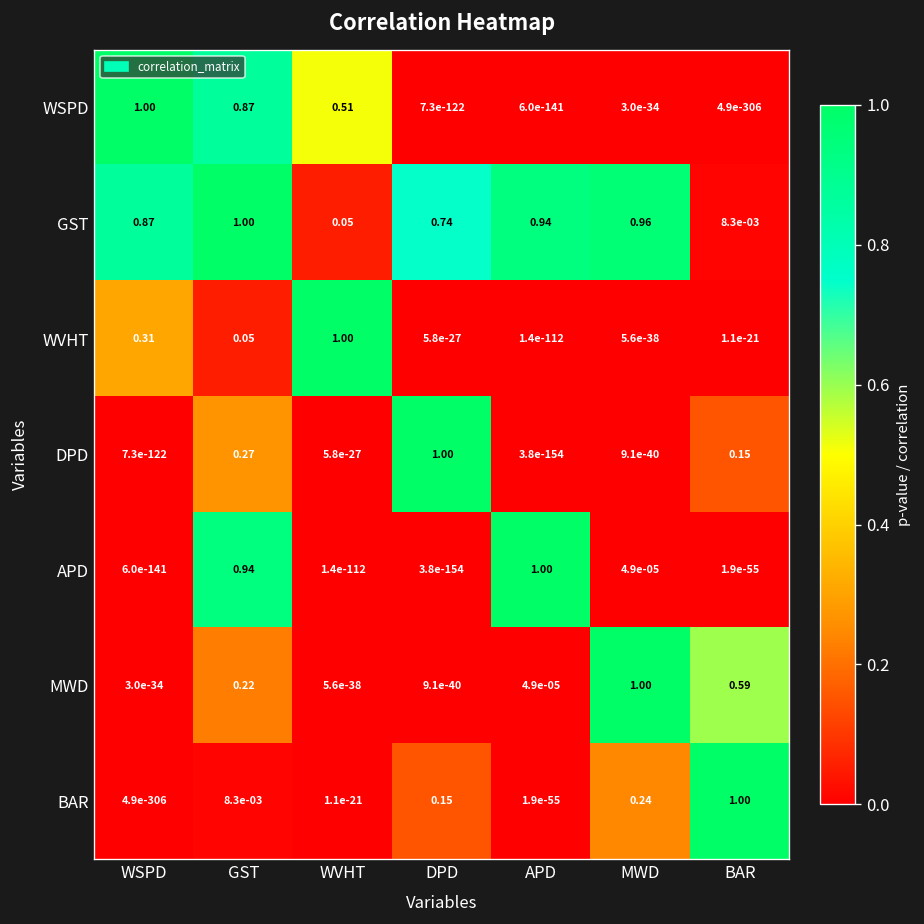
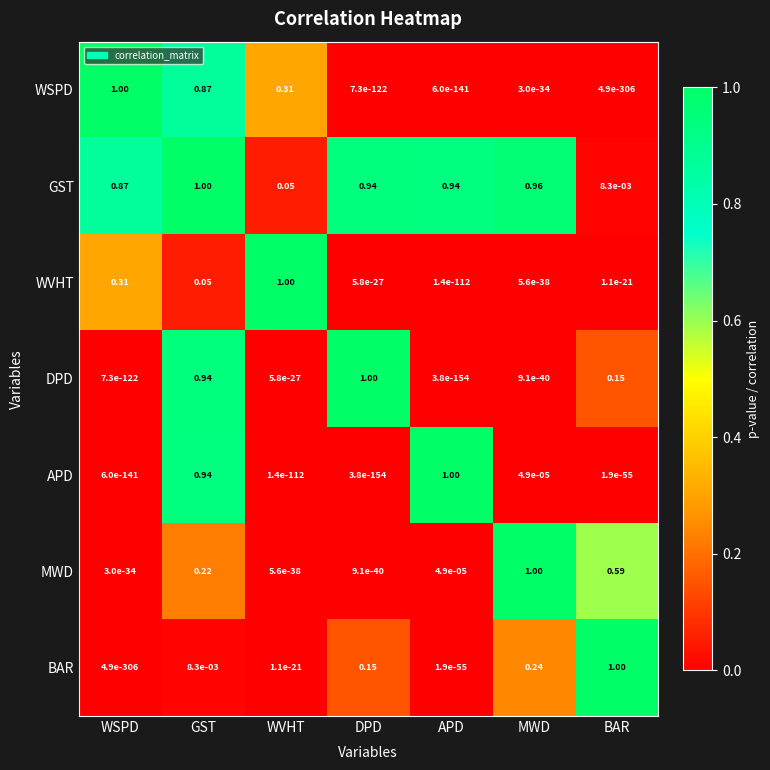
WSPD, WVHT: 0.51 -> 0.31
GST, DPD: 0.74 -> 0.94
DPD, GST: 0.27 -> 0.94
